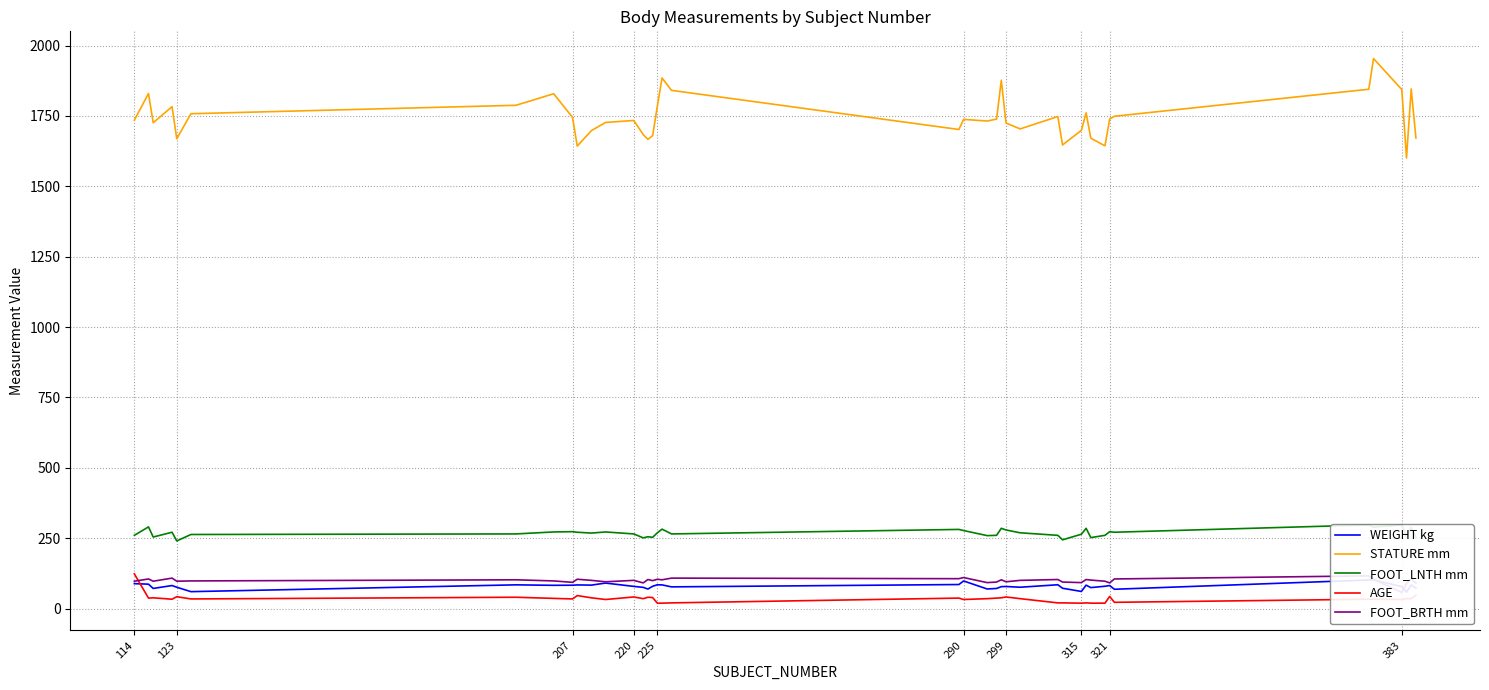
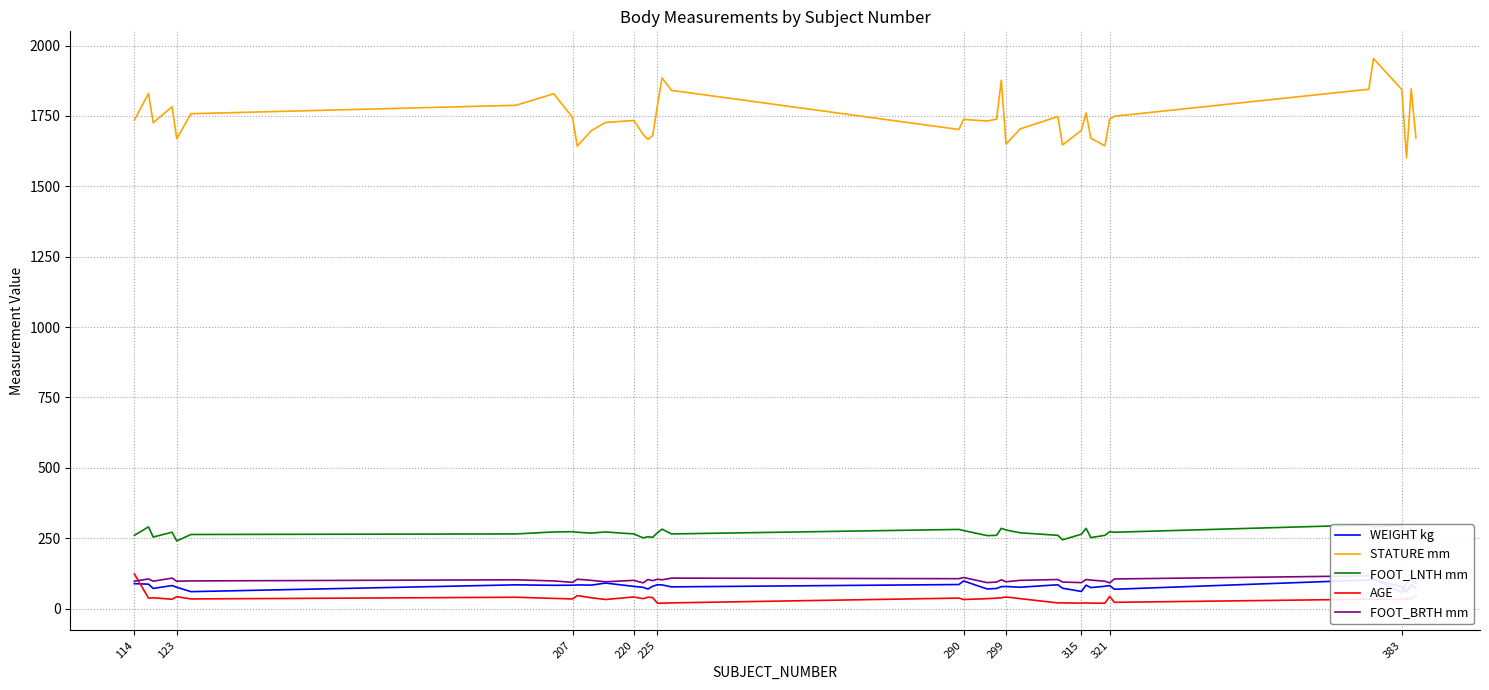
STATURE mm, 299: 1730 -> 1650
